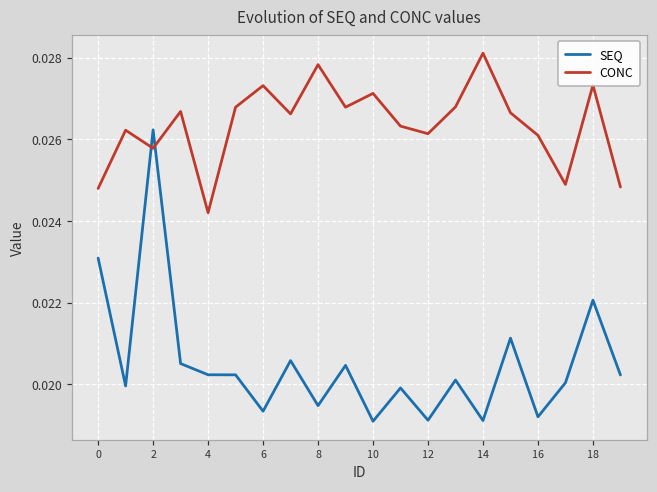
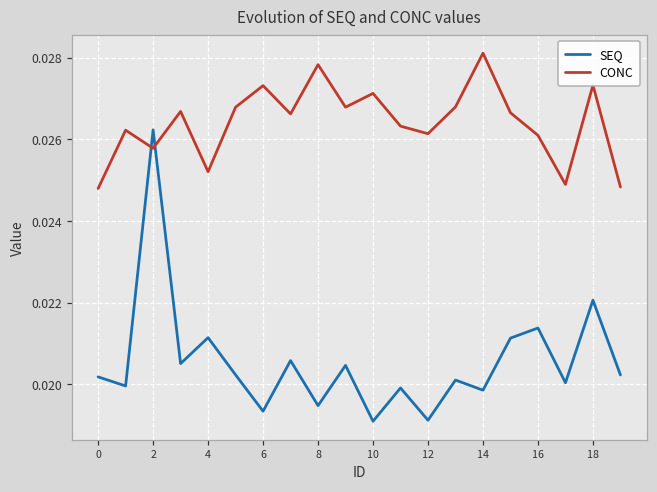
SEQ, 0: 0.0231 -> 0.0202
SEQ, 4: 0.0202 -> 0.0211
CONC, 4: 0.0242 -> 0.0252
SEQ, 14: 0.0191 -> 0.0199
SEQ, 16: 0.0192 -> 0.0214
